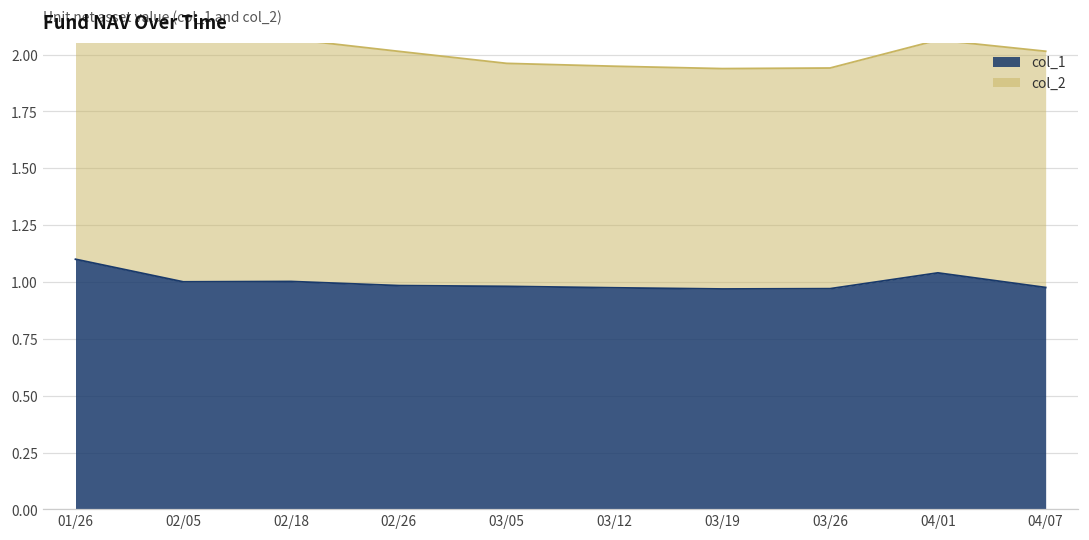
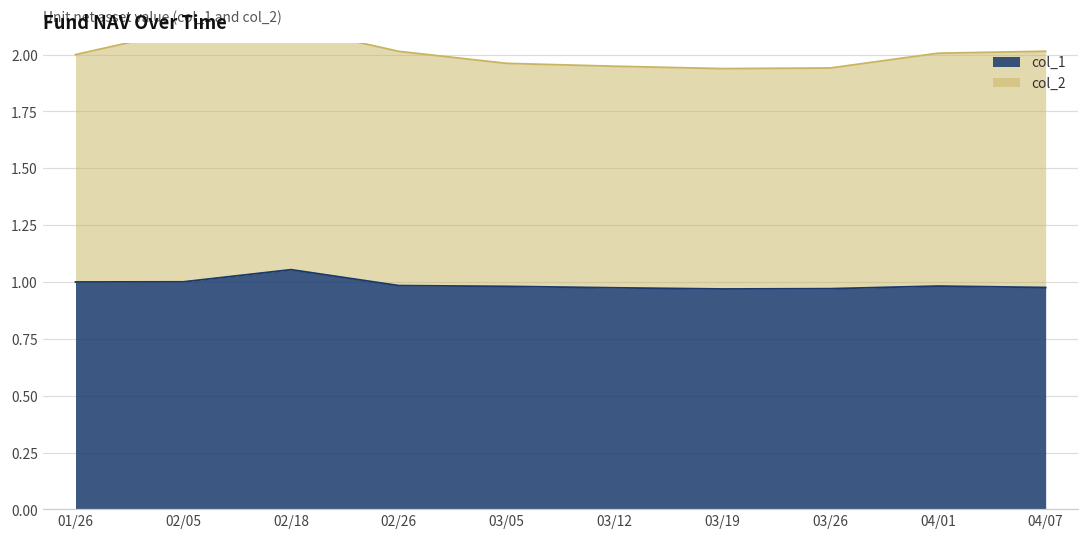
col_1, 01/26: 1.1 -> 1.0
col_1, 02/18: 1.00 -> 1.05
col_1, 04/01: 1.04 -> 0.98
